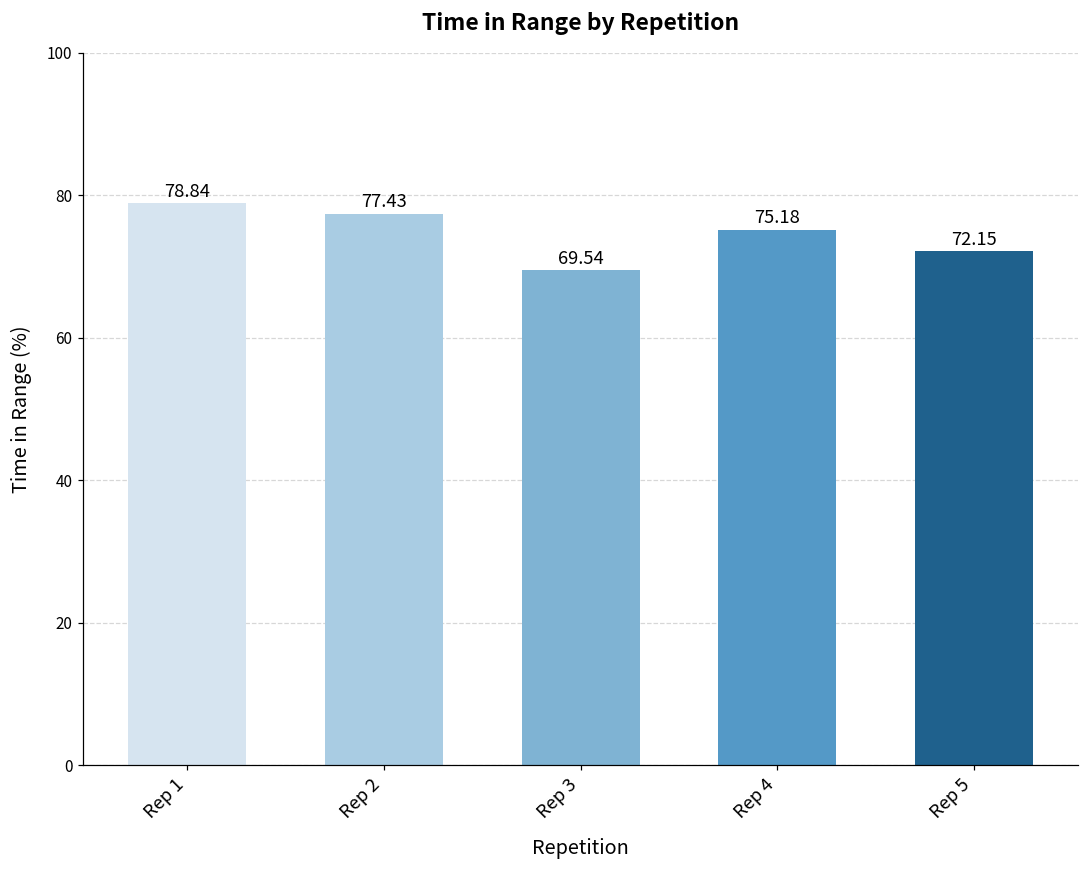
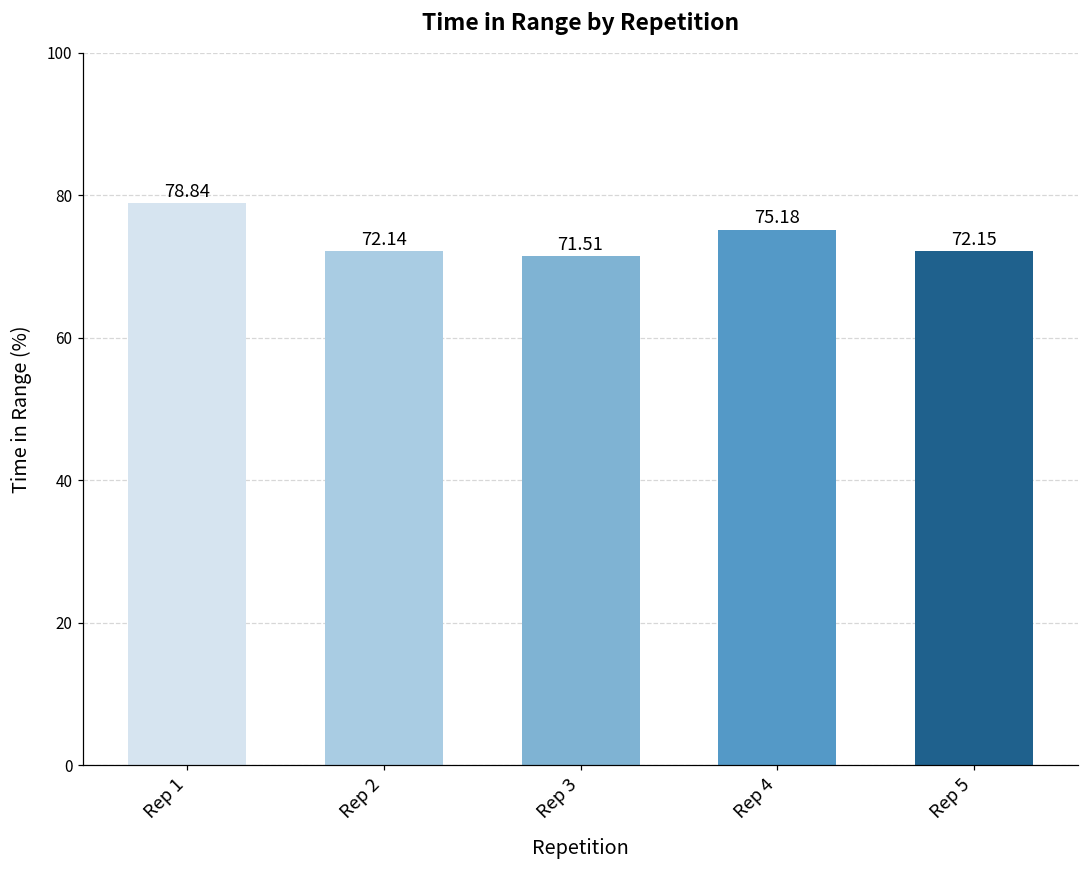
Rep 2: 77.43 -> 72.14
Rep 3: 69.54 -> 71.51
